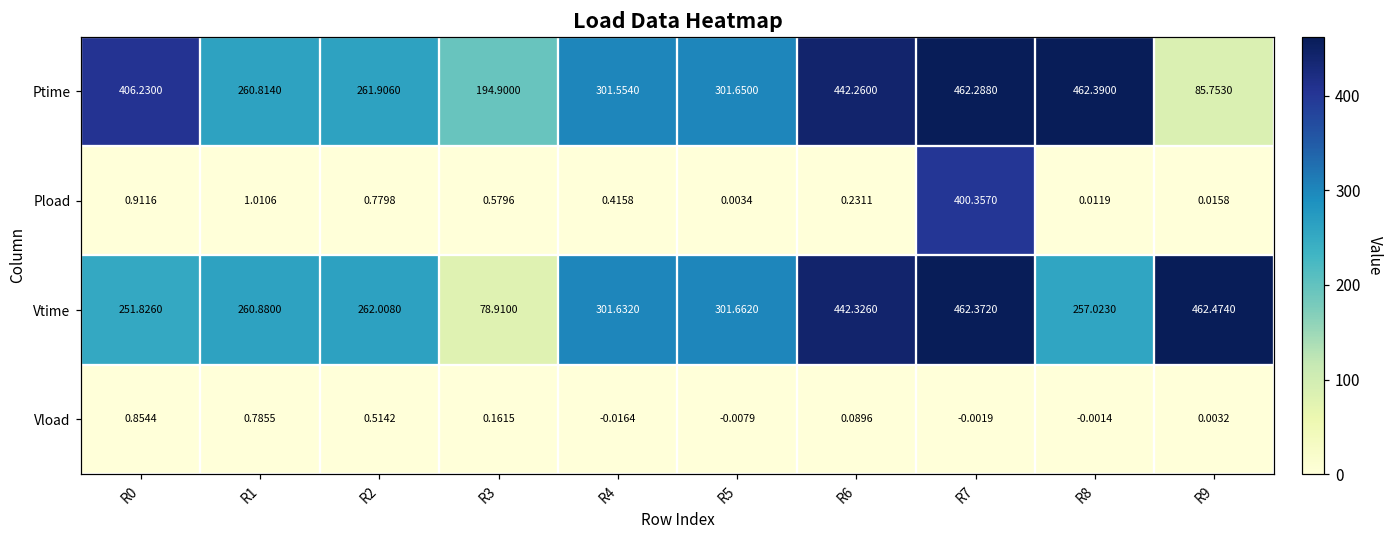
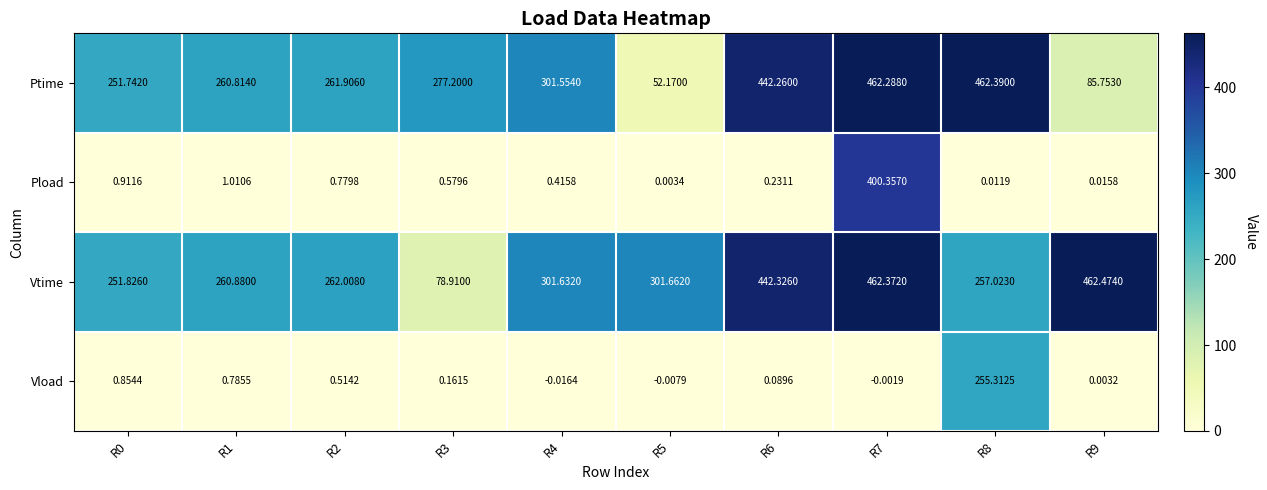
Ptime, R0: 406.2300 -> 251.7420
Ptime, R3: 194.9000 -> 277.2000
Ptime, R5: 301.6500 -> 52.1700
Vload, R8: -0.0014 -> 255.3125
